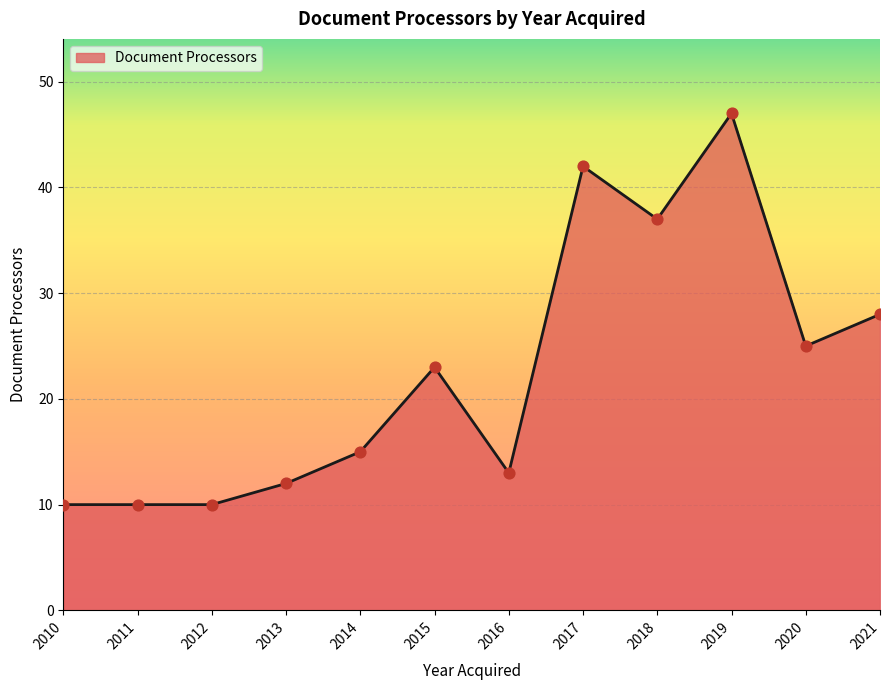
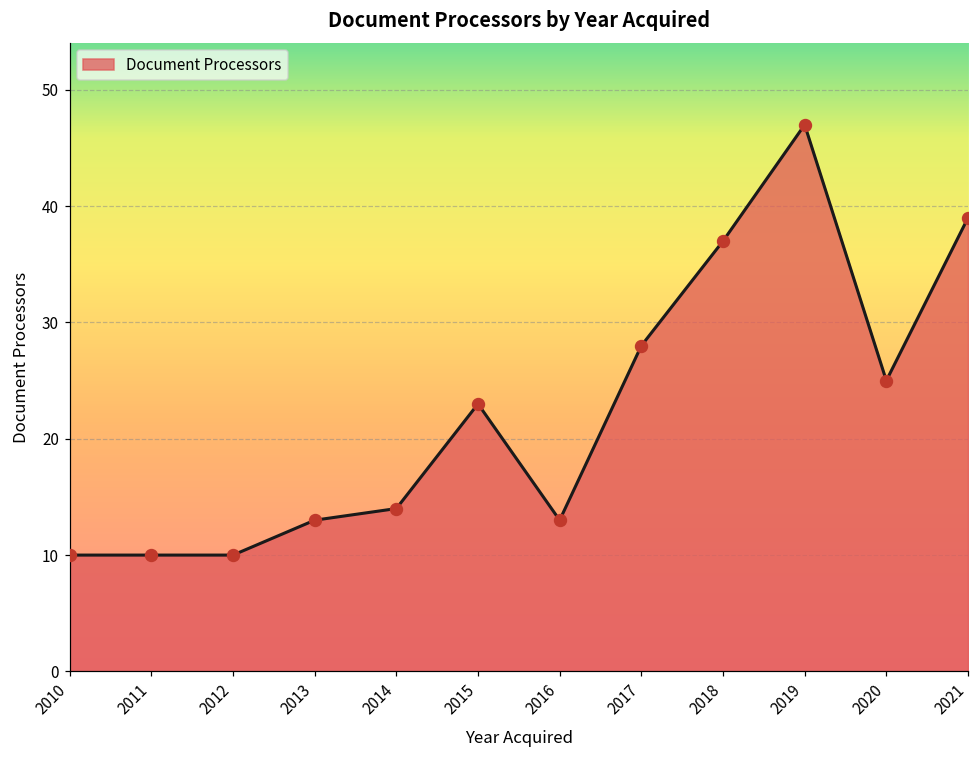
2013: 12 -> 13
2014: 15 -> 14
2017: 42 -> 28
2021: 28 -> 39
